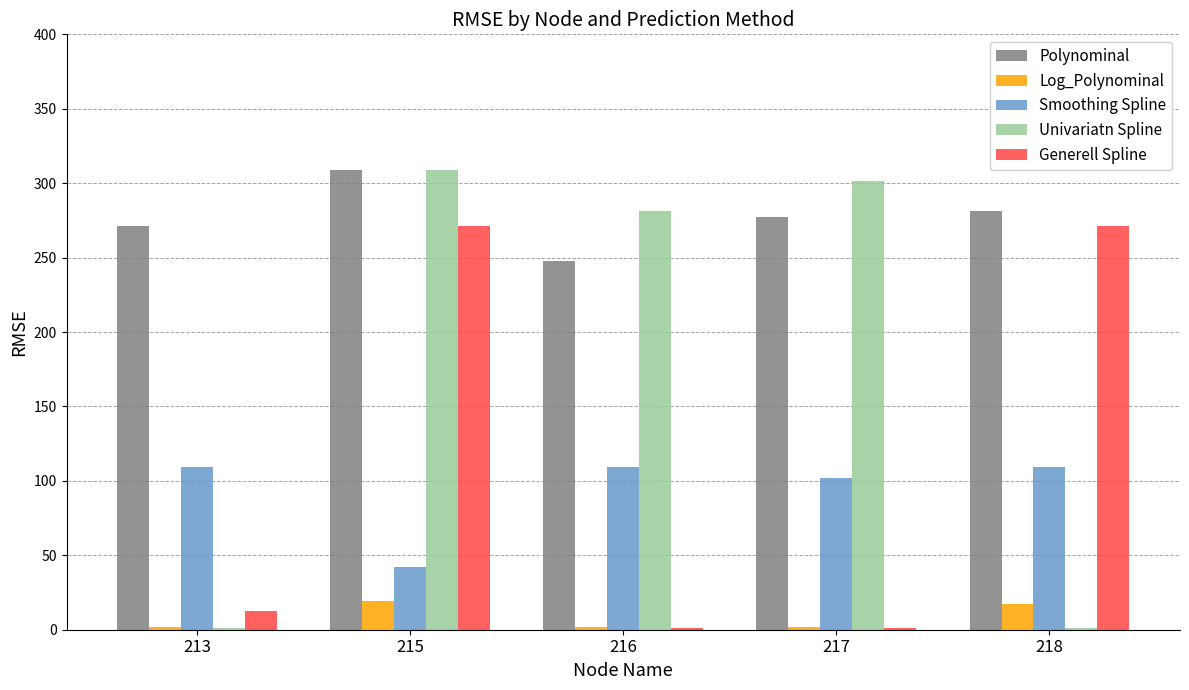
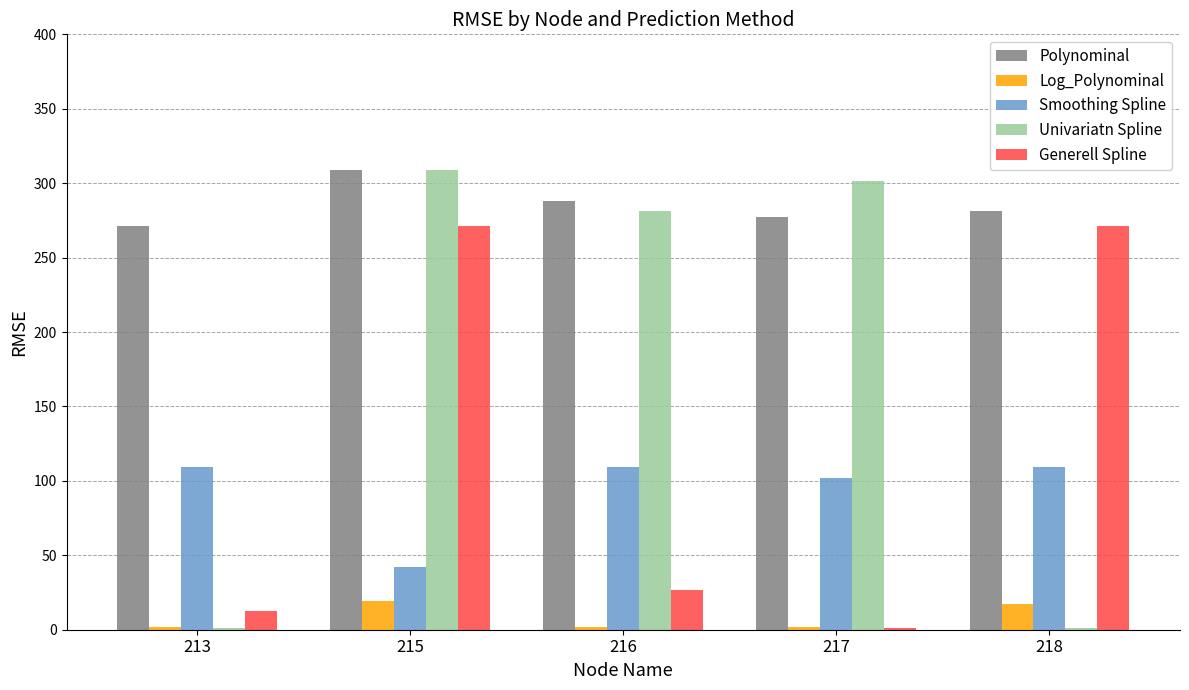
Polynominal, 216: 248 -> 288
Generell Spline, 216: 1 -> 27
